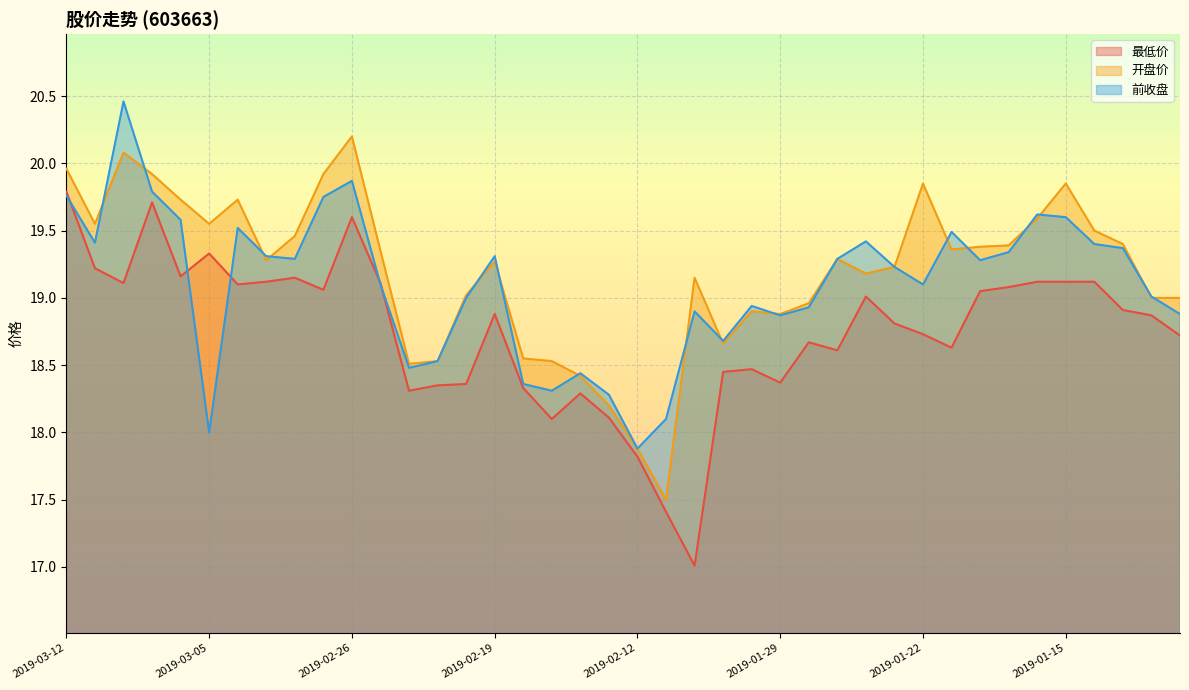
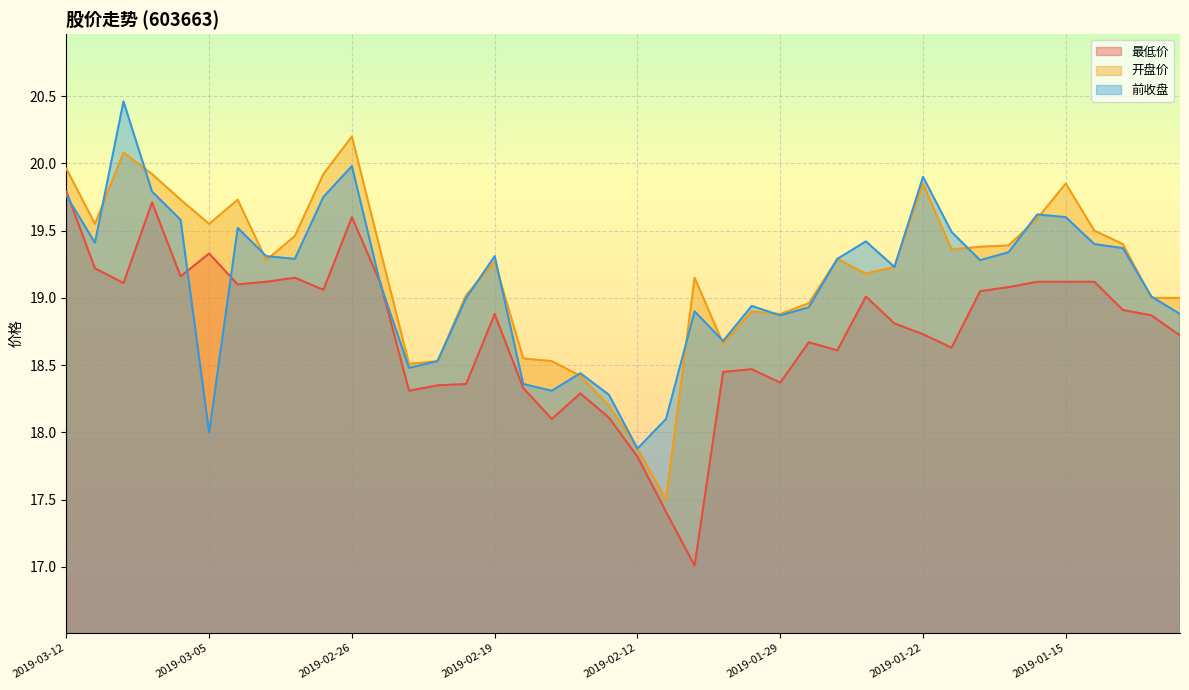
前收盘, 2019-02-26: 19.87 -> 19.98
前收盘, 2019-01-22: 19.1 -> 19.9
